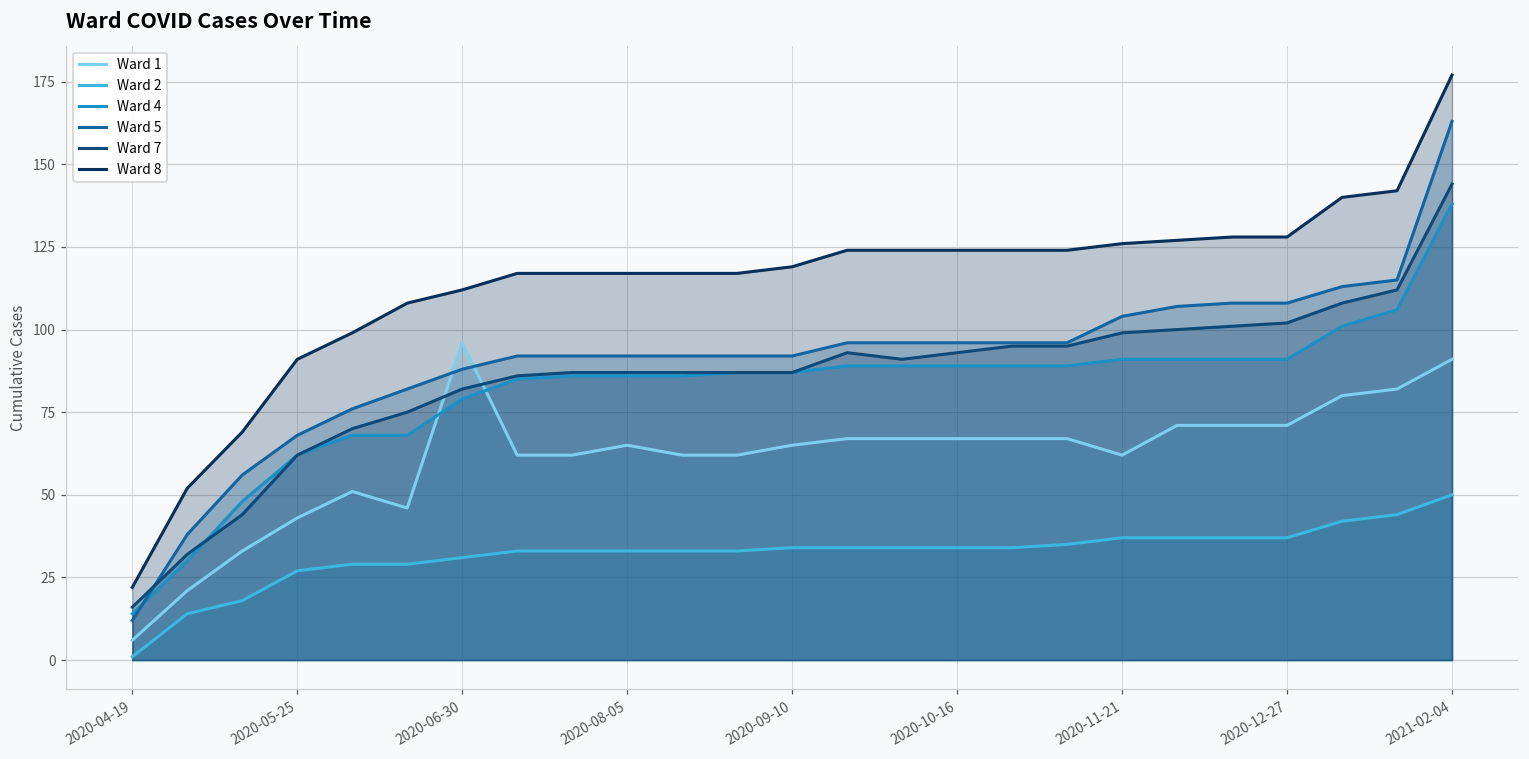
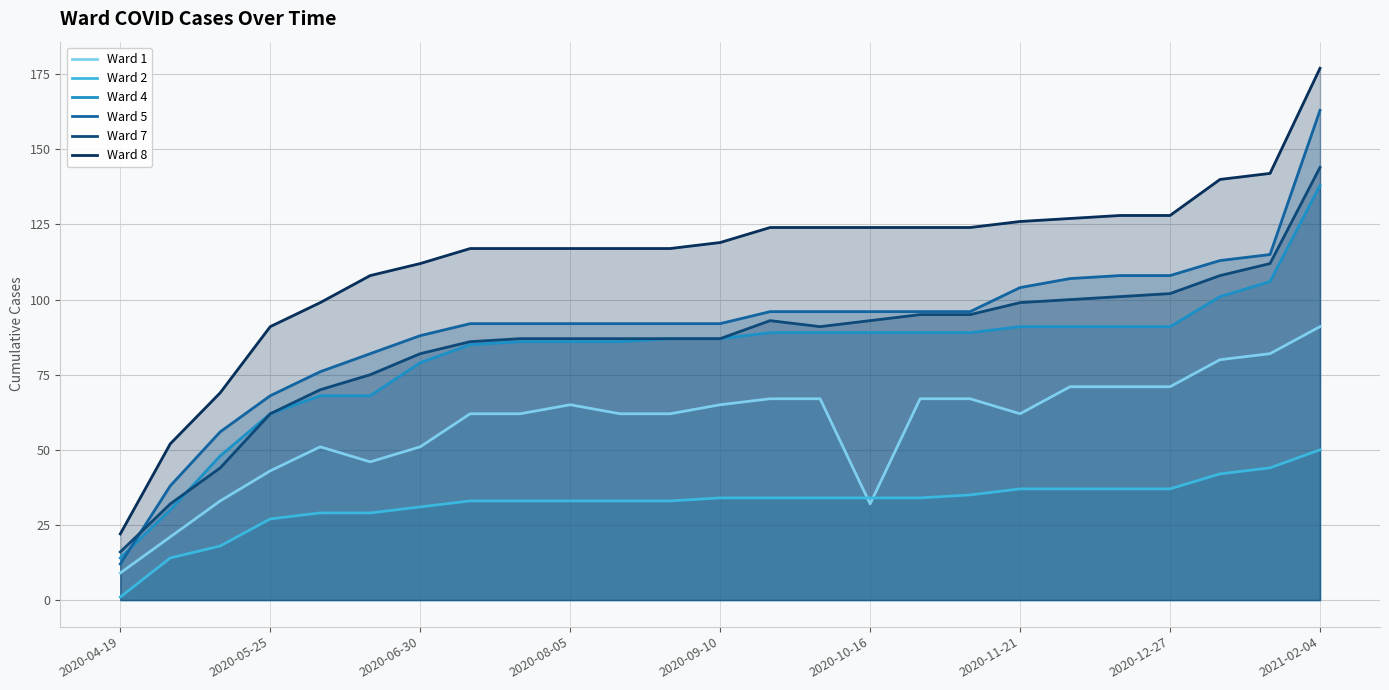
Ward 1, 2020-04-19: 6 -> 9
Ward 1, 2020-06-30: 96 -> 51
Ward 1, 2020-10-16: 67 -> 32
